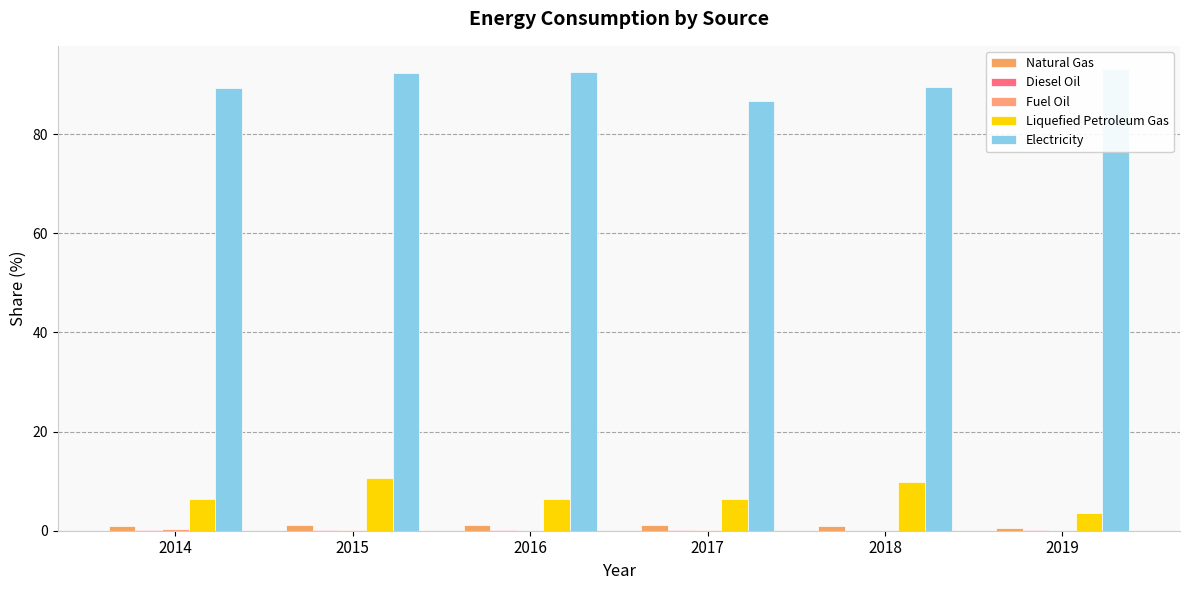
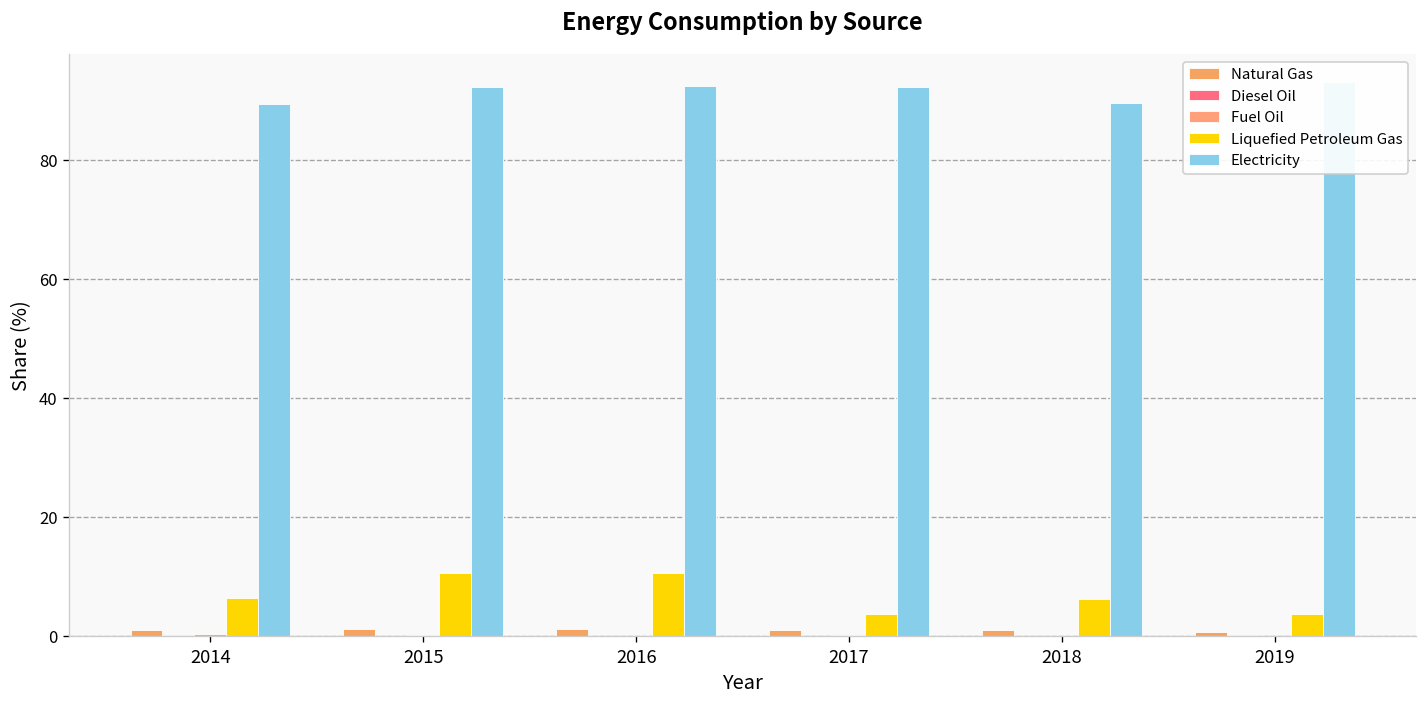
Liquefied Petroleum Gas, 2016: 6 -> 10
Liquefied Petroleum Gas, 2017: 6 -> 4
Electricity, 2017: 87 -> 92
Liquefied Petroleum Gas, 2018: 10 -> 6
